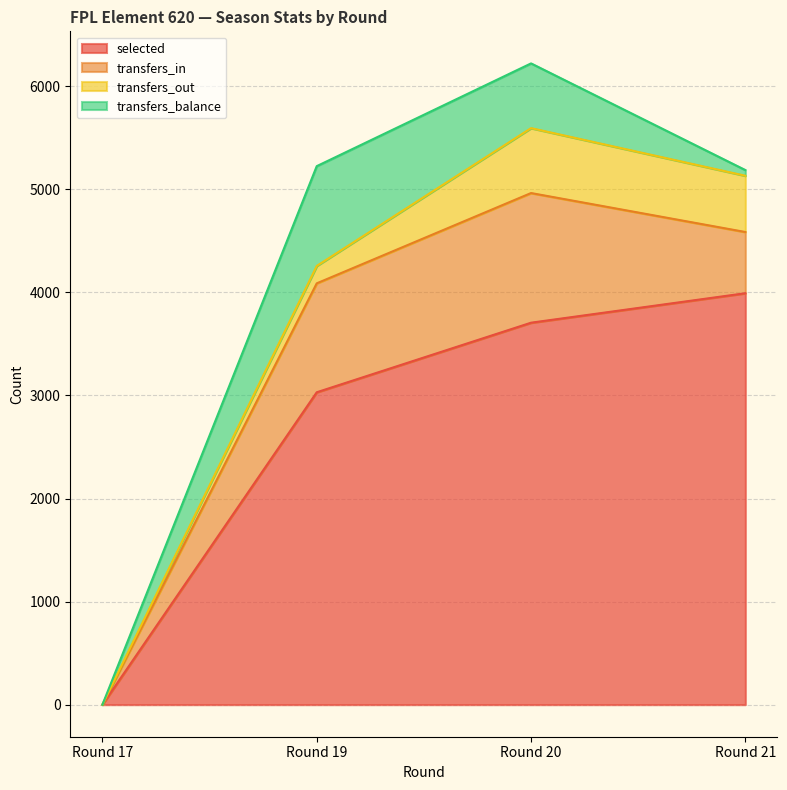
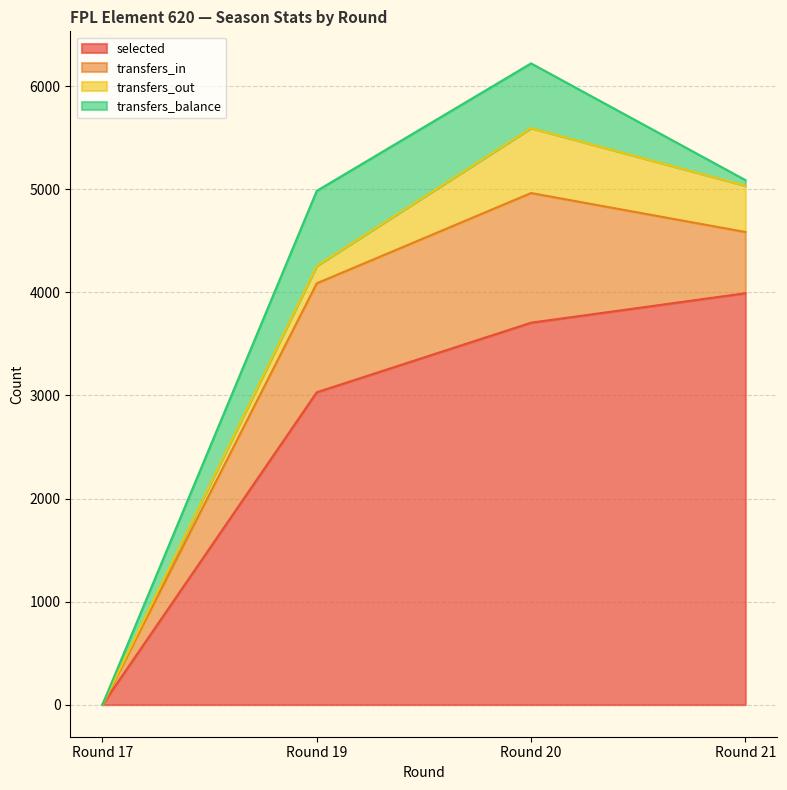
transfers_balance, Round 19: 970 -> 730
transfers_out, Round 21: 550 -> 450
